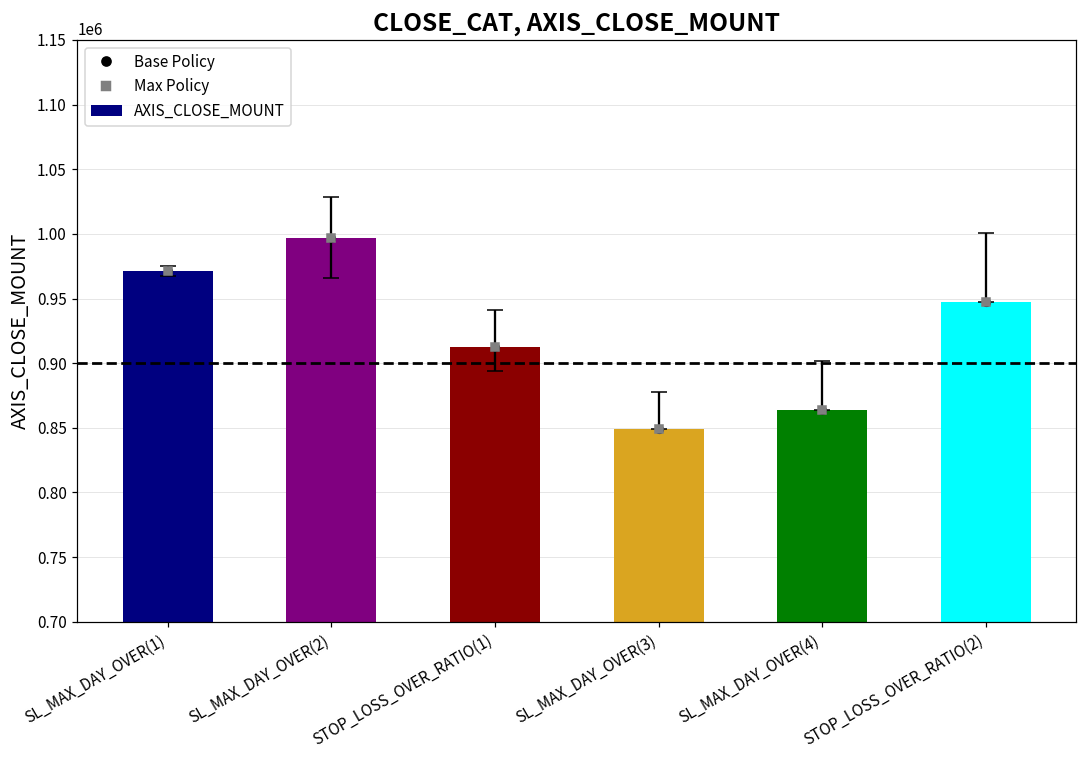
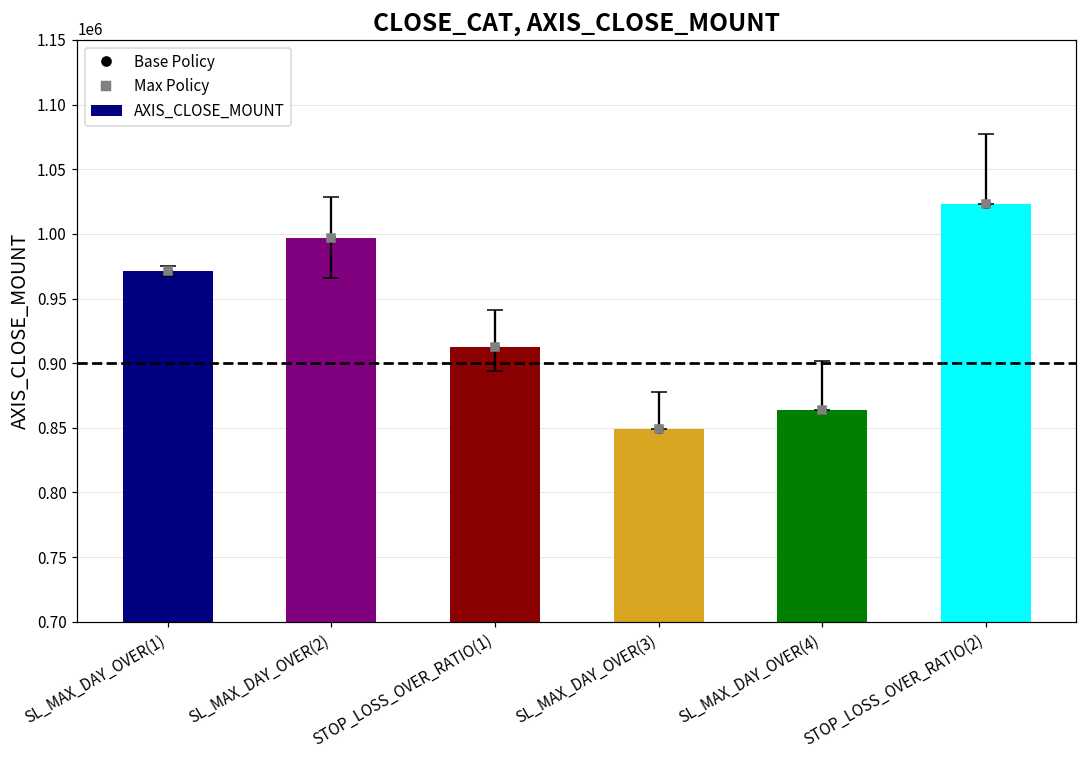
AXIS_CLOSE_MOUNT, STOP_LOSS_OVER_RATIO(2): 947000 -> 1023000
